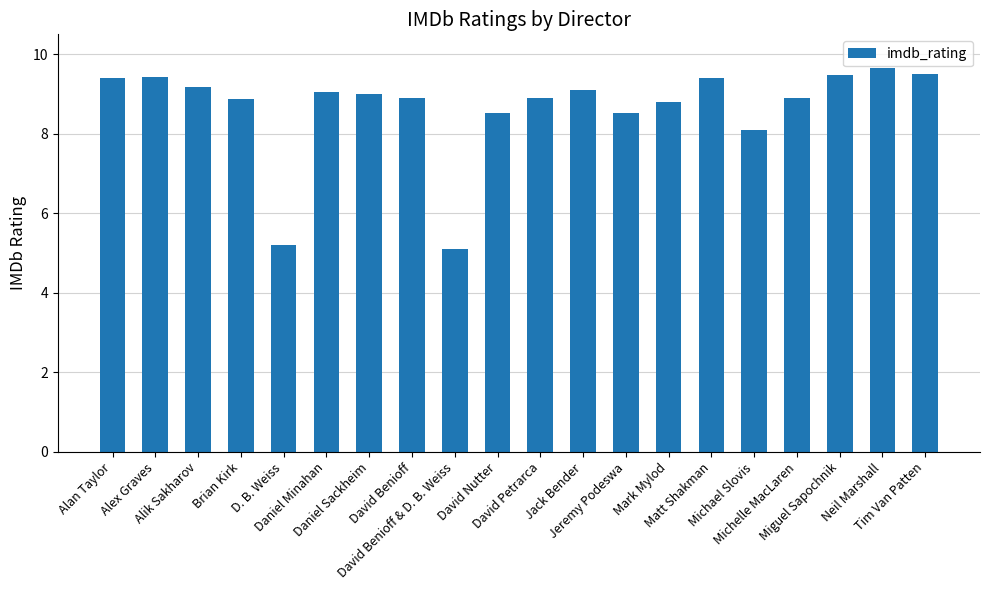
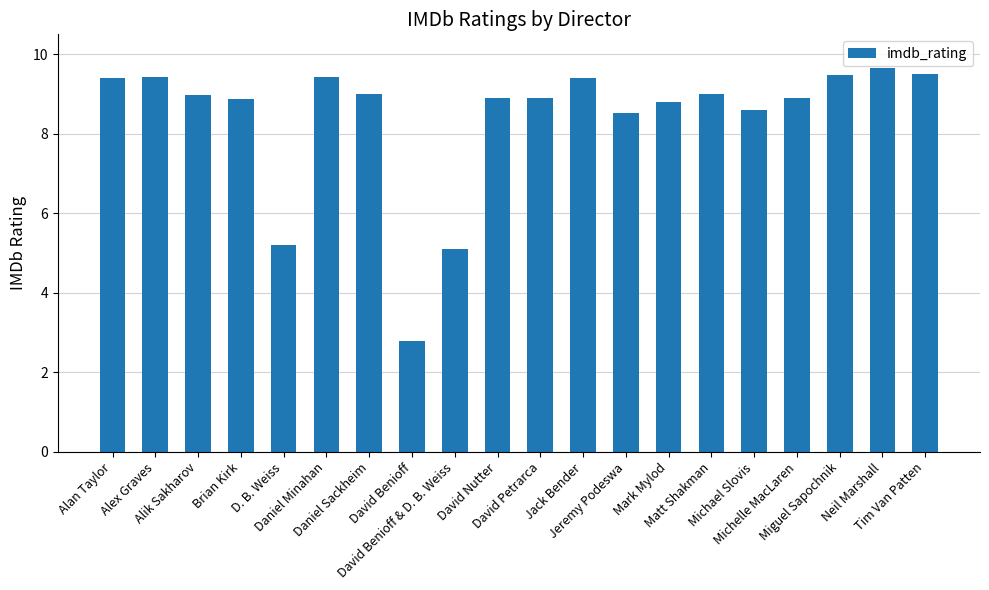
Alik Sakharov: 9.2 -> 9.0
Daniel Minahan: 9.0 -> 9.4
David Benioff: 8.9 -> 2.8
David Nutter: 8.5 -> 8.9
Jack Bender: 9.1 -> 9.4
Matt Shakman: 9.4 -> 9.0
Michael Slovis: 8.1 -> 8.6
